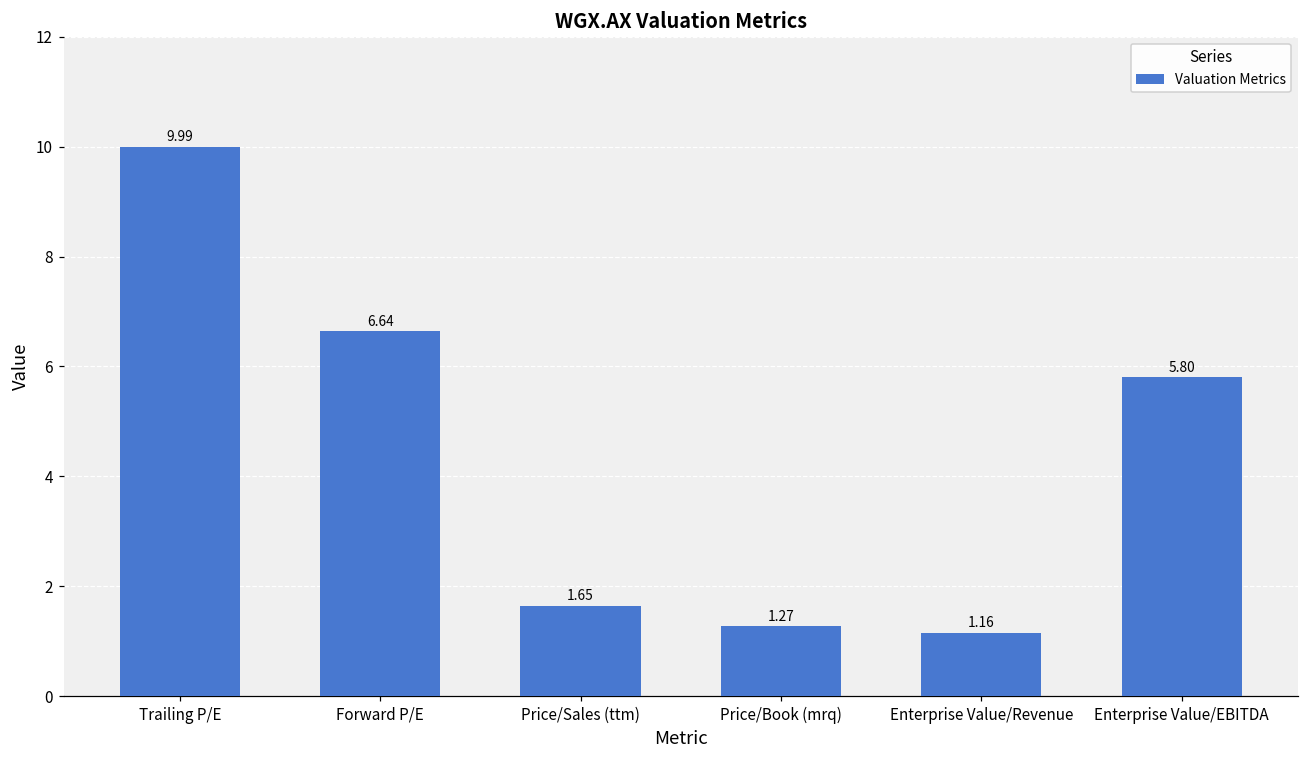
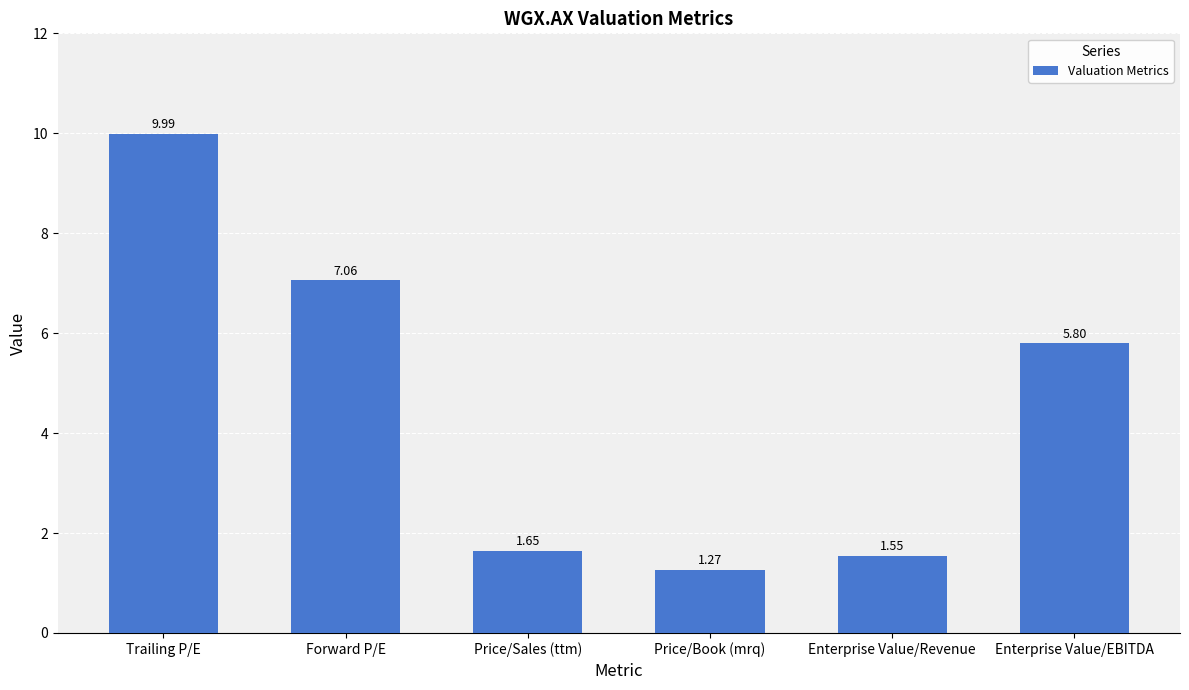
Forward P/E: 6.64 -> 7.06
Enterprise Value/Revenue: 1.16 -> 1.55
